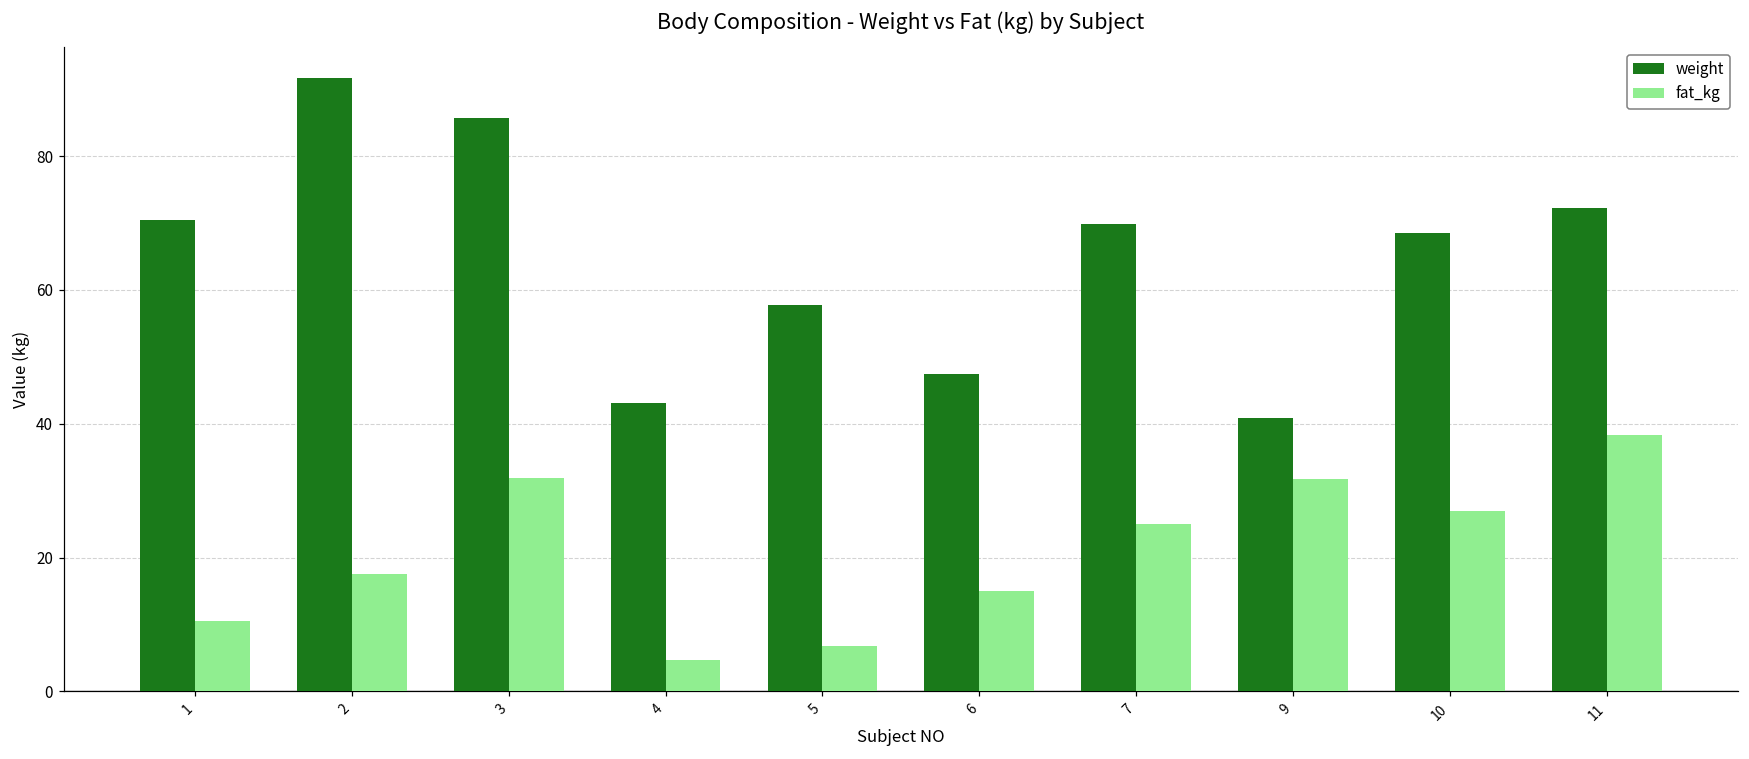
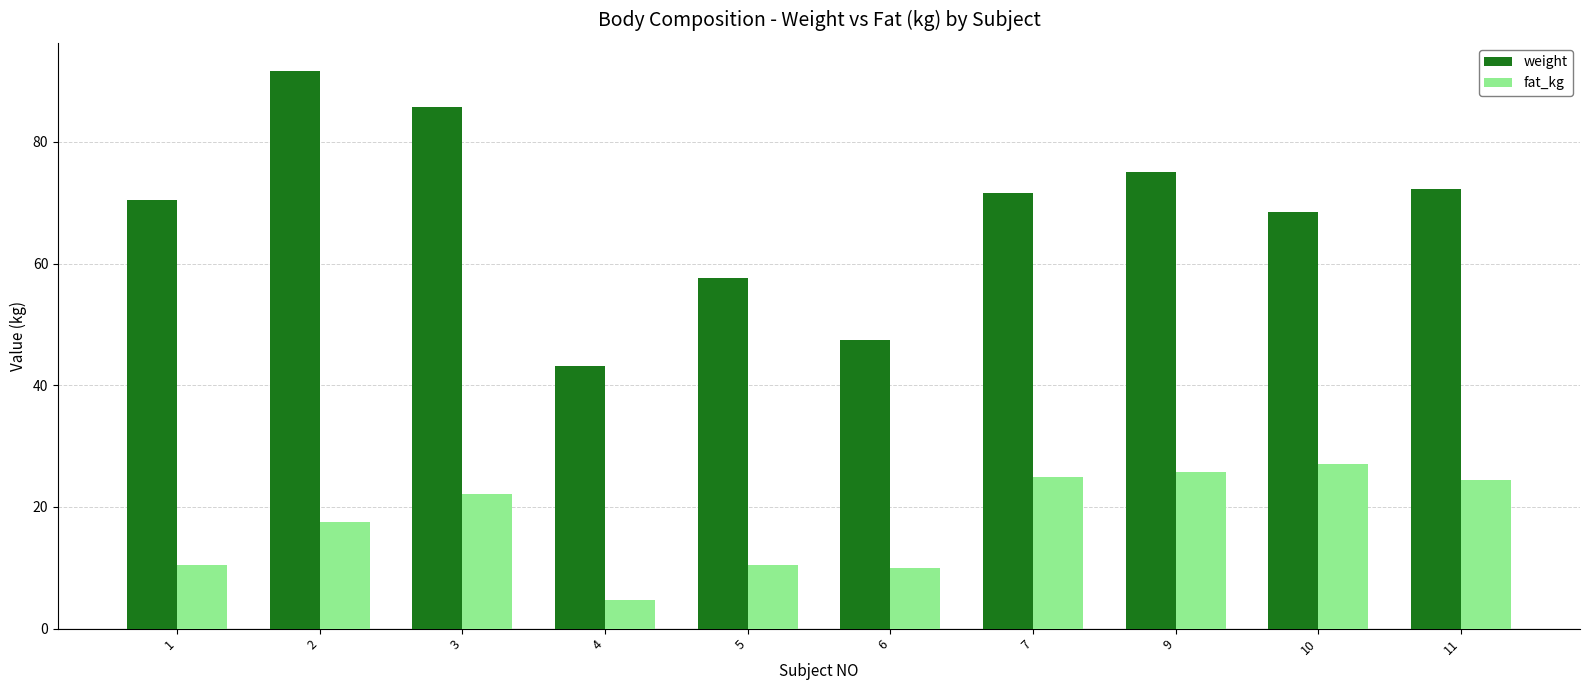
fat_kg, 3: 32 -> 22
fat_kg, 5: 7 -> 10
fat_kg, 6: 15 -> 10
weight, 7: 70 -> 72
weight, 9: 41 -> 75
fat_kg, 9: 32 -> 26
fat_kg, 11: 38 -> 25
